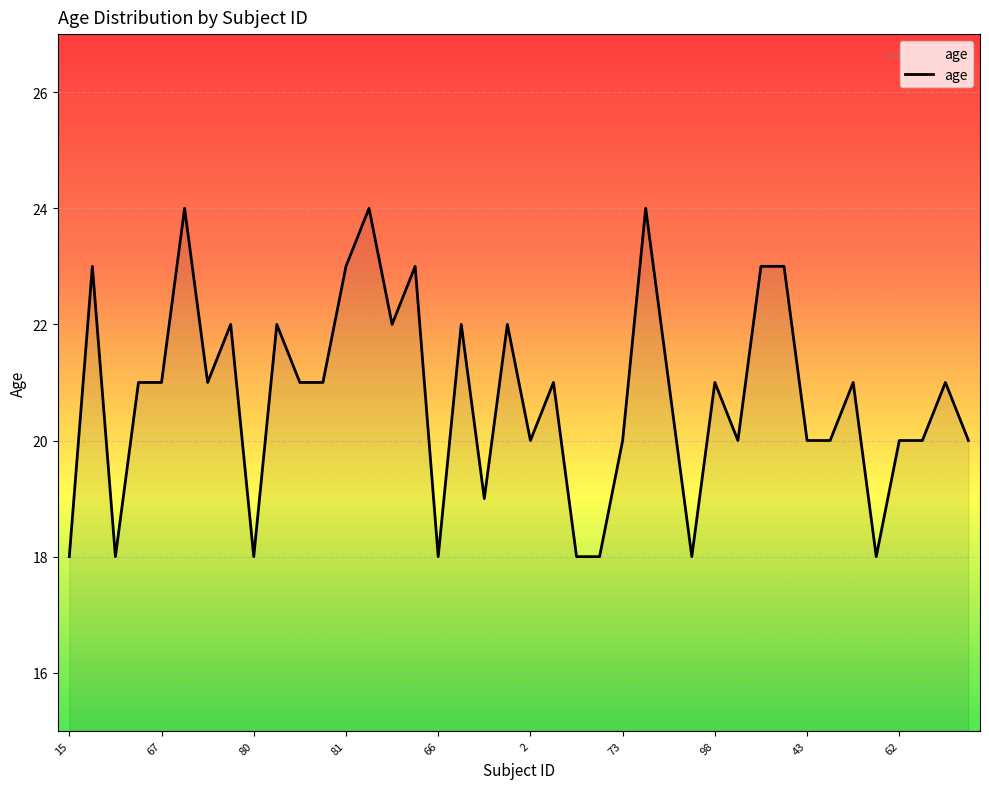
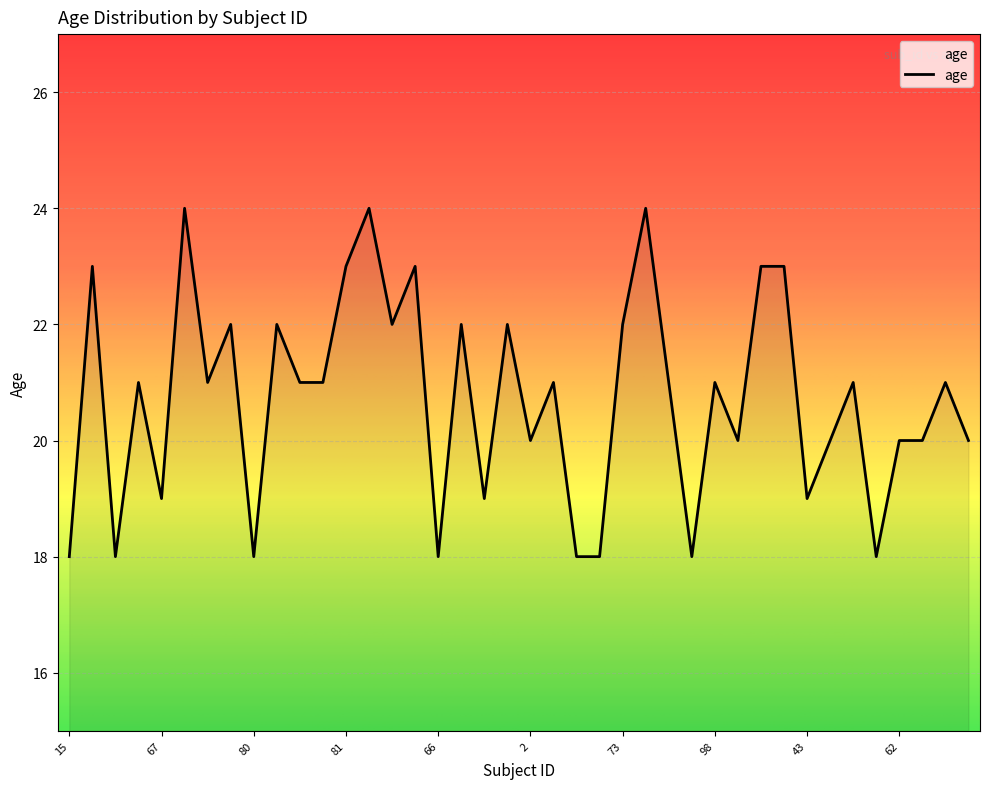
67: 21 -> 19
73: 20 -> 22
43: 20 -> 19
